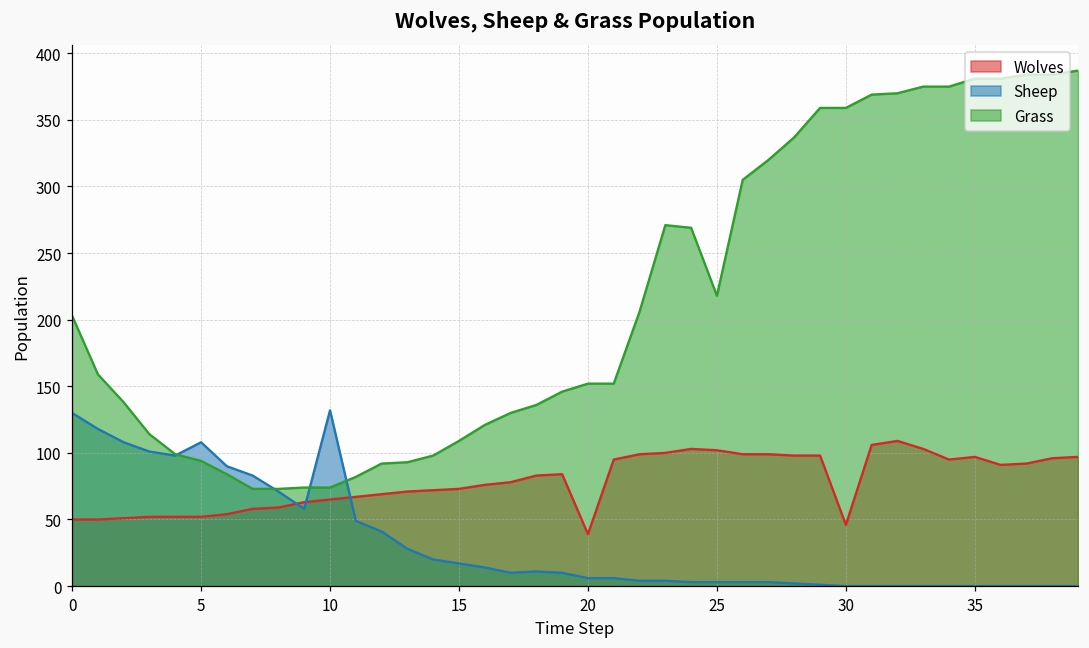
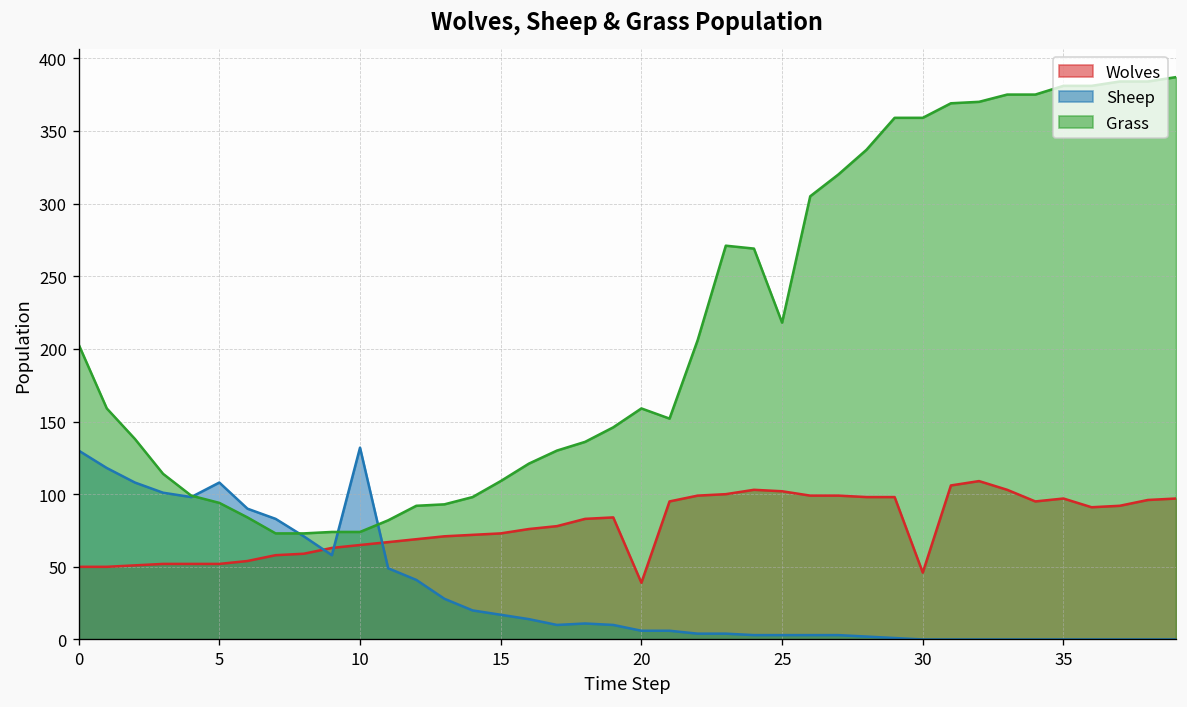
Grass, 20: 152 -> 159
